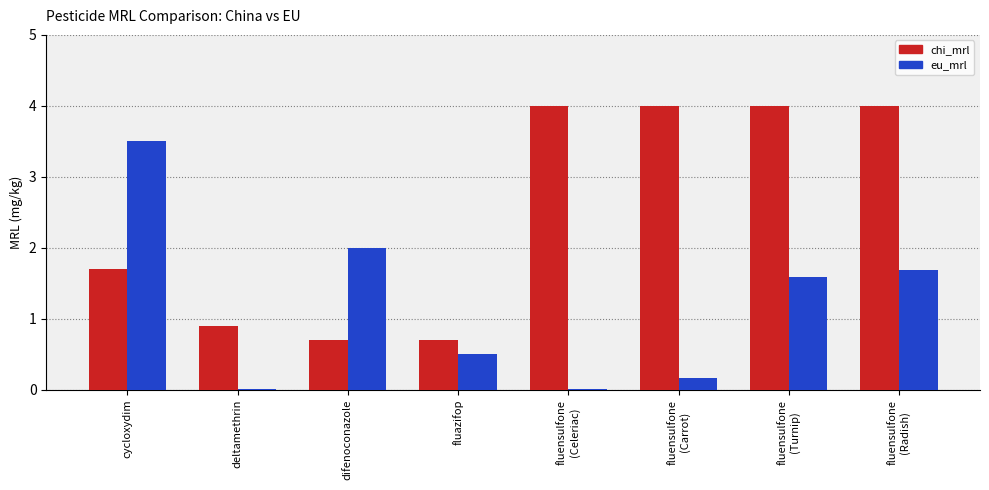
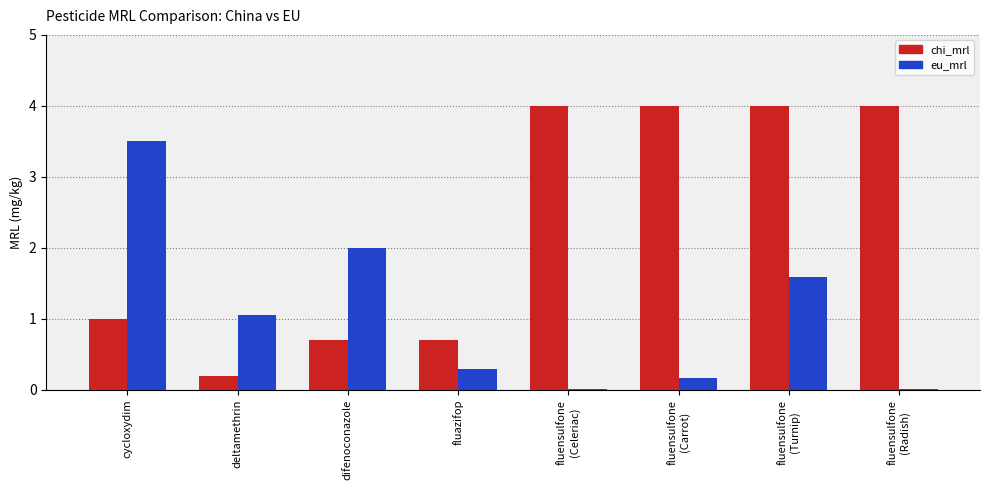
chi_mrl, cycloxydim: 1.7 -> 1.0
chi_mrl, deltamethrin: 0.9 -> 0.2
eu_mrl, deltamethrin: 0.0 -> 1.1
eu_mrl, fluazifop: 0.5 -> 0.3
eu_mrl, fluensulfone (Radish): 1.7 -> 0.0
